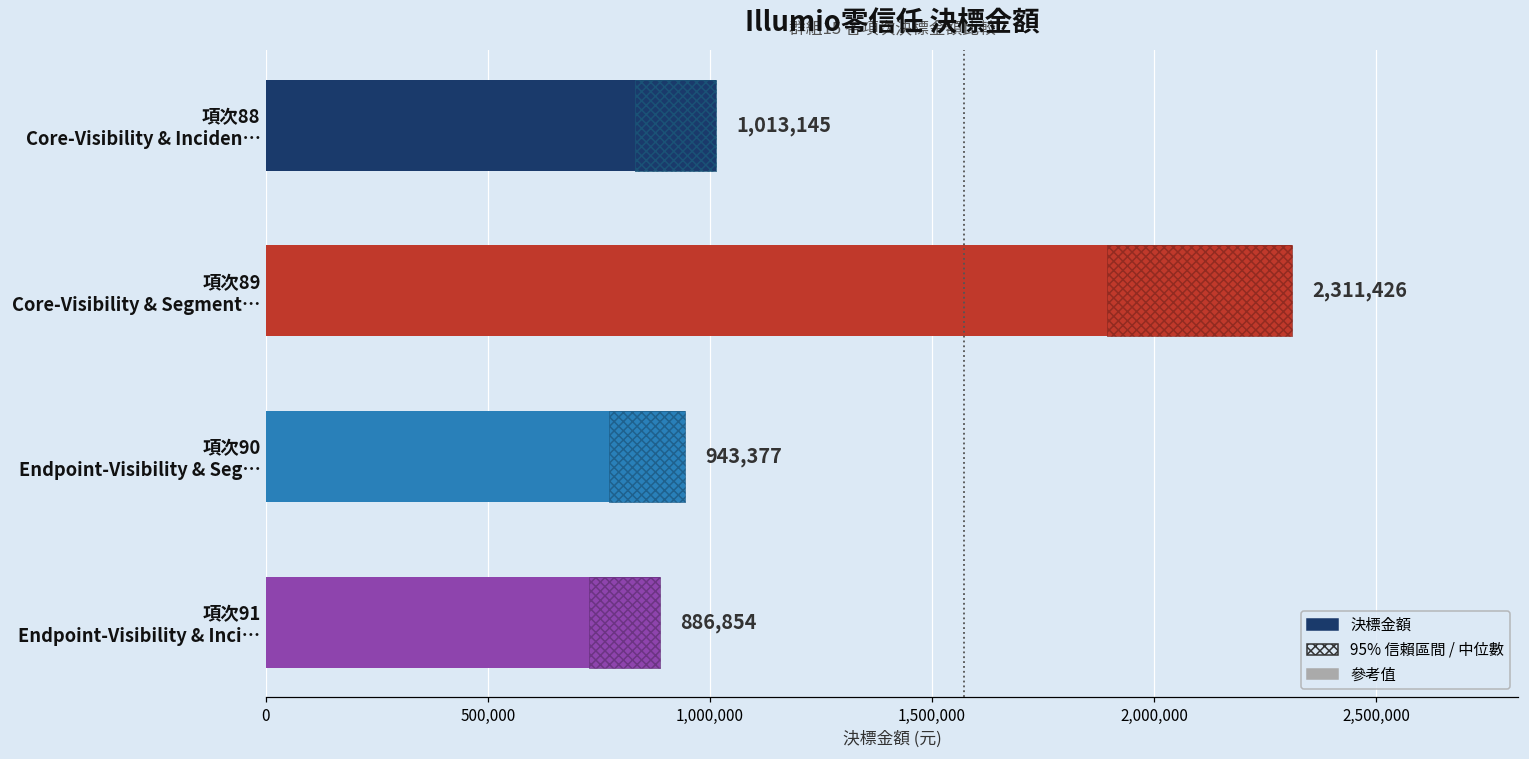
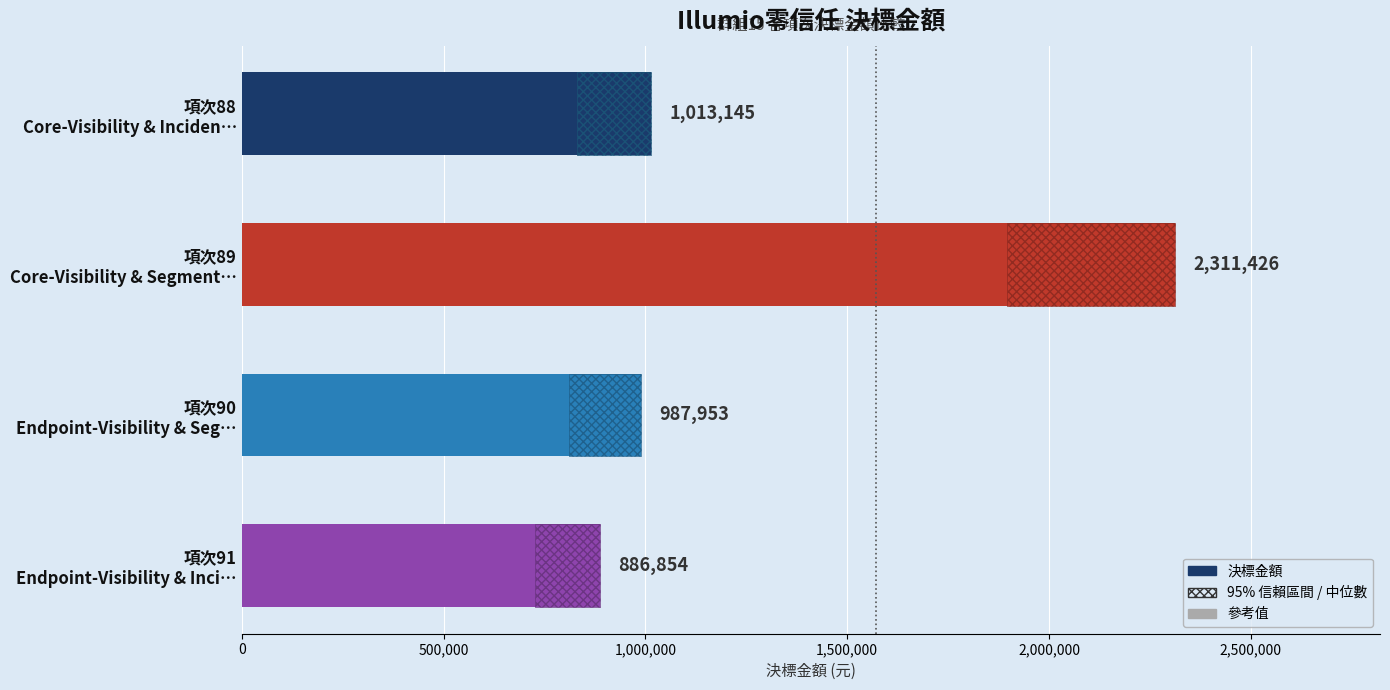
決標金額, 項次90 Endpoint-Visibility & Seg…: 943,377 -> 987,953
